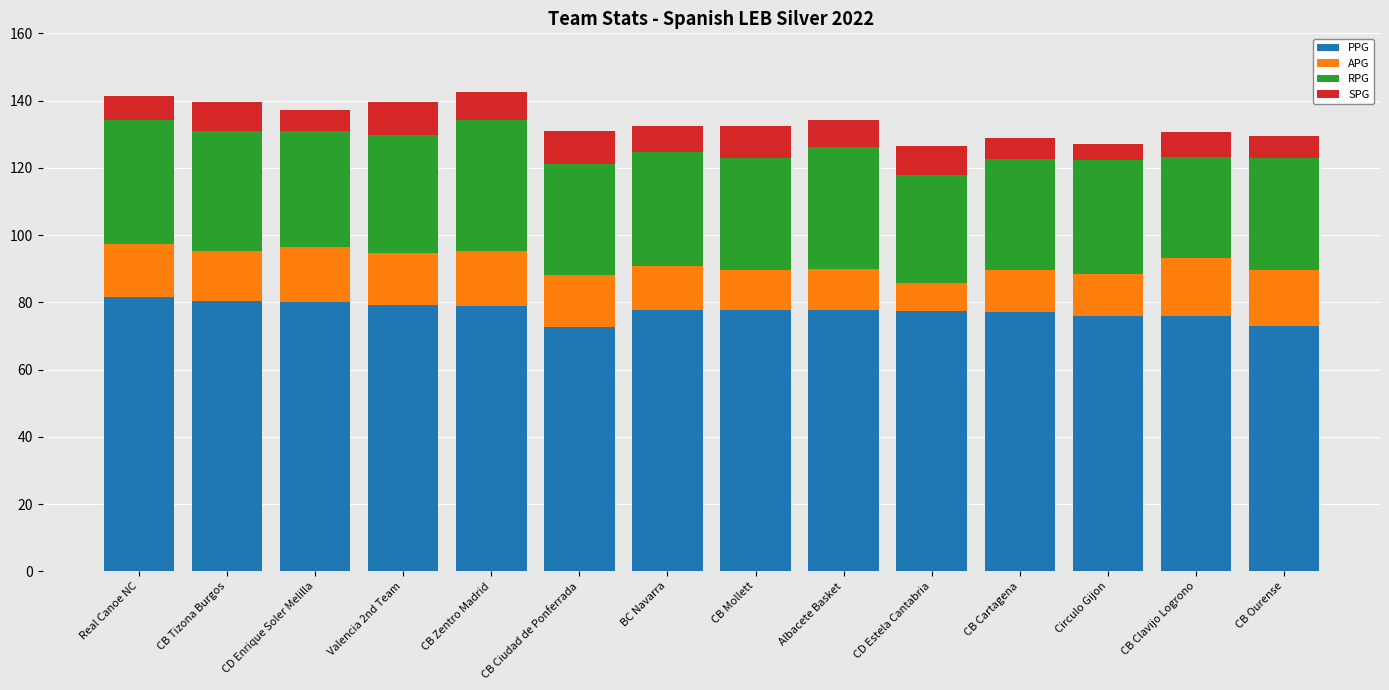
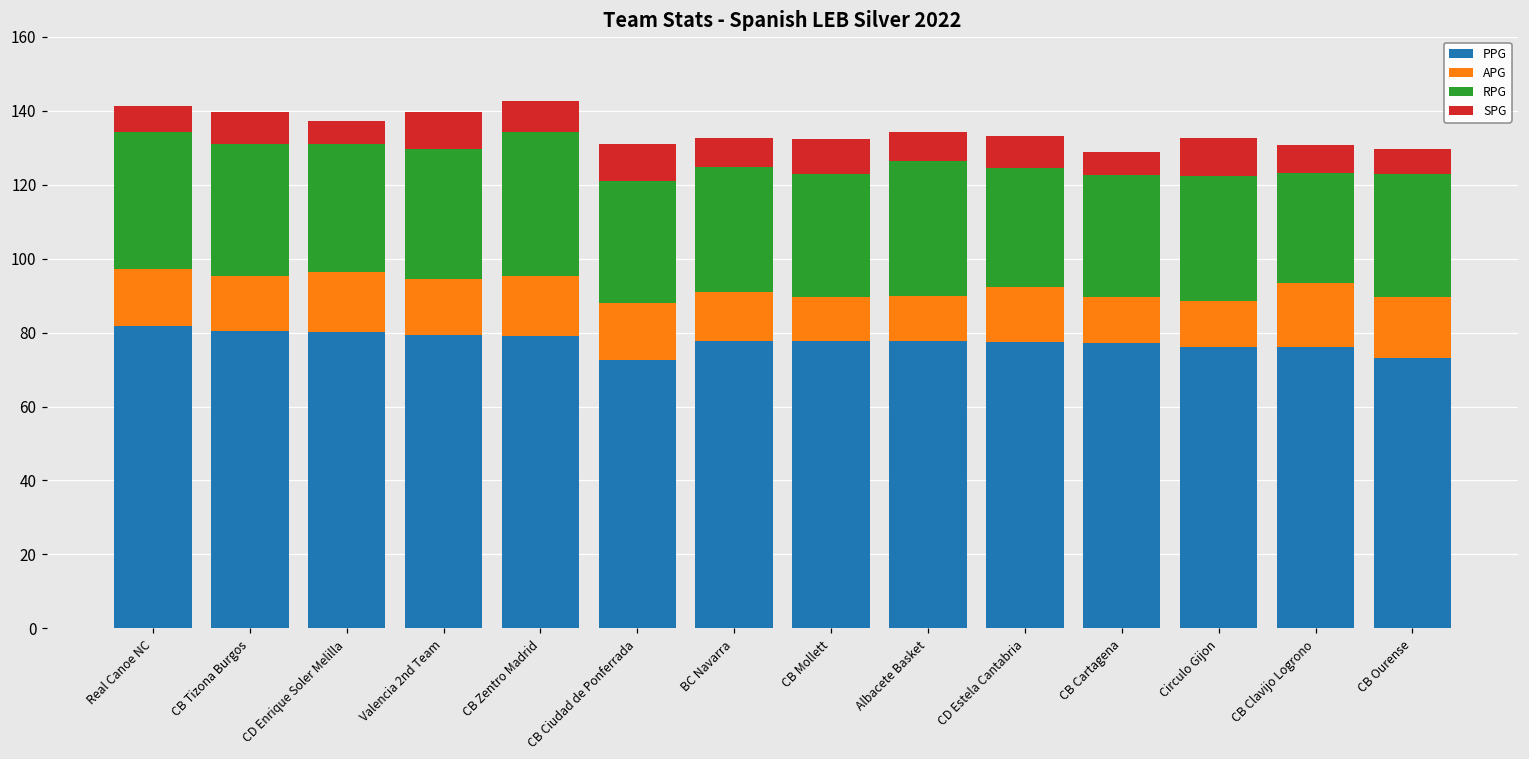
APG, CD Estela Cantabria: 8 -> 15
SPG, Circulo Gijon: 5 -> 10
